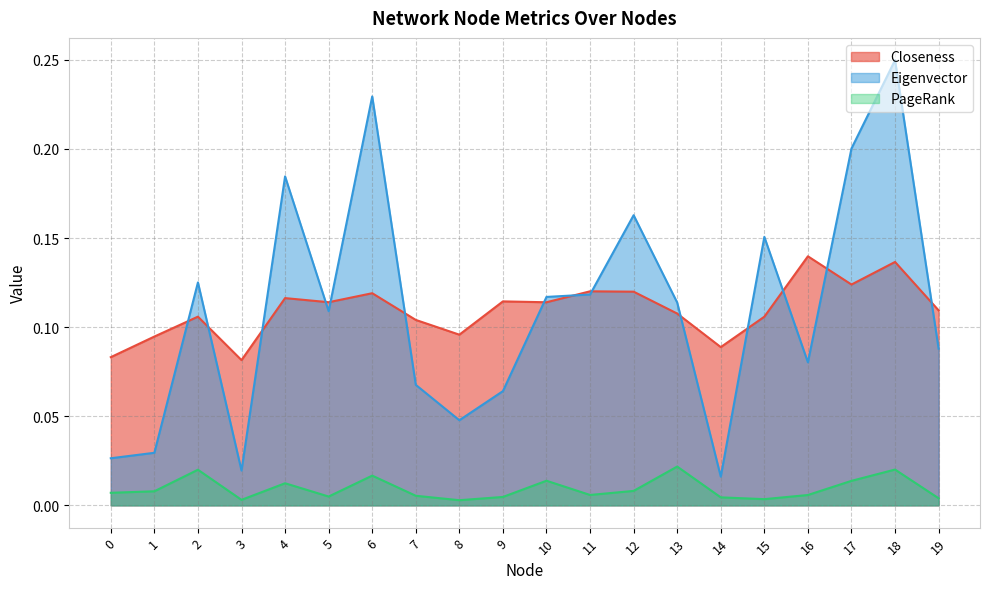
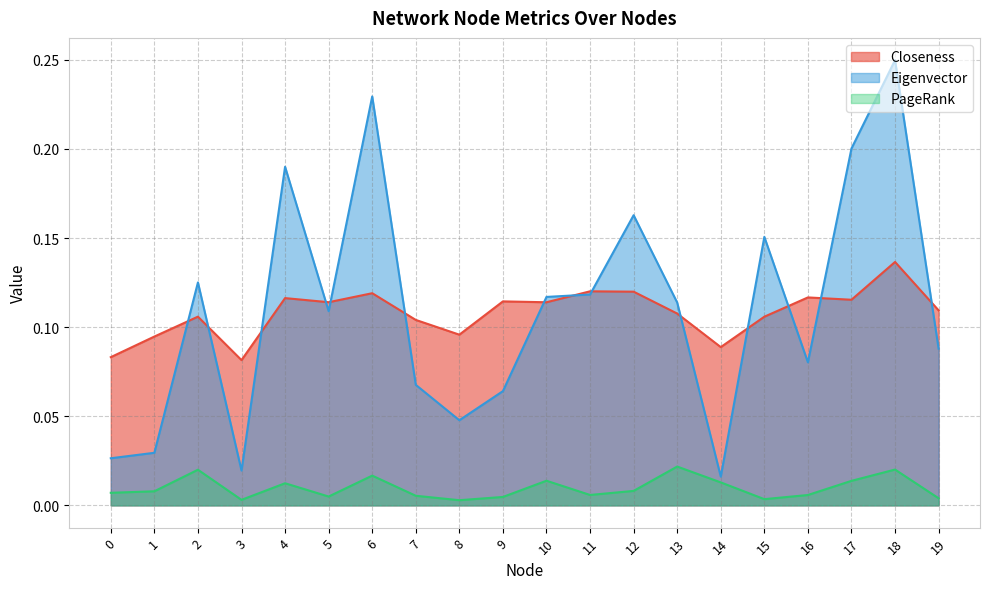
Eigenvector, 4: 0.185 -> 0.190
PageRank, 14: 0.004 -> 0.013
Closeness, 16: 0.140 -> 0.117
Closeness, 17: 0.124 -> 0.115
